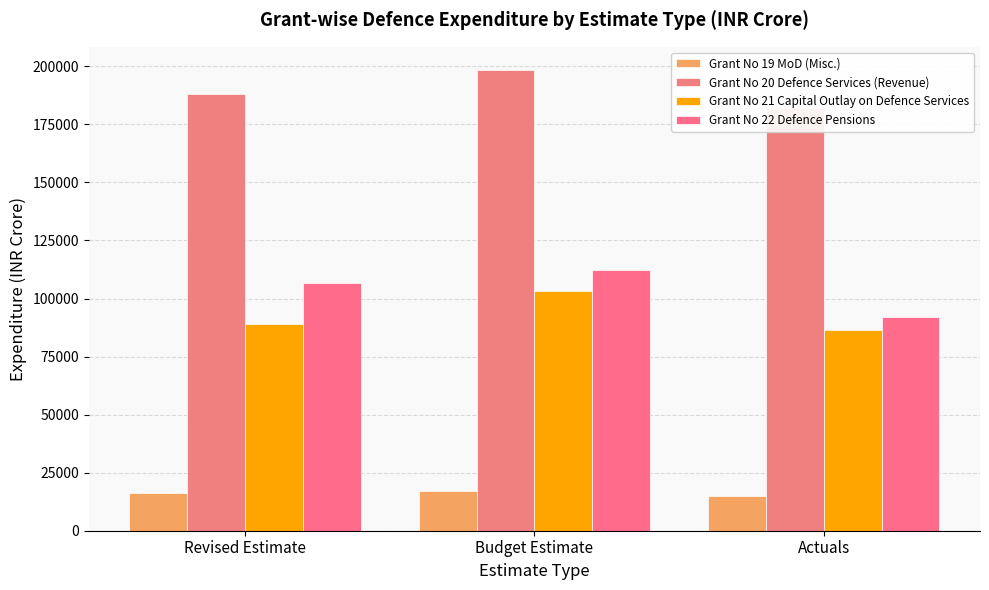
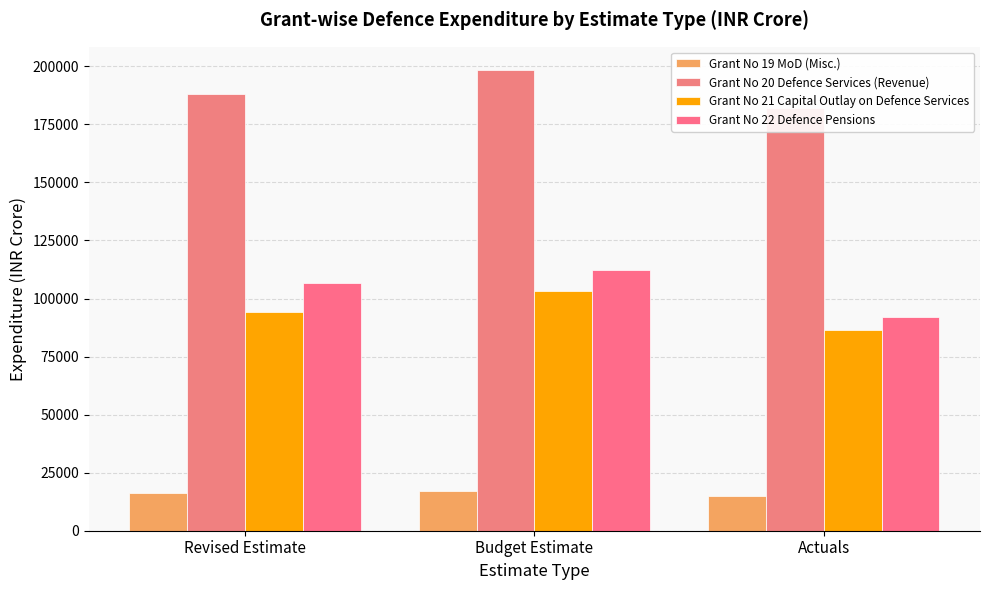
Grant No 21 Capital Outlay on Defence Services, Revised Estimate: 89000 -> 94000
